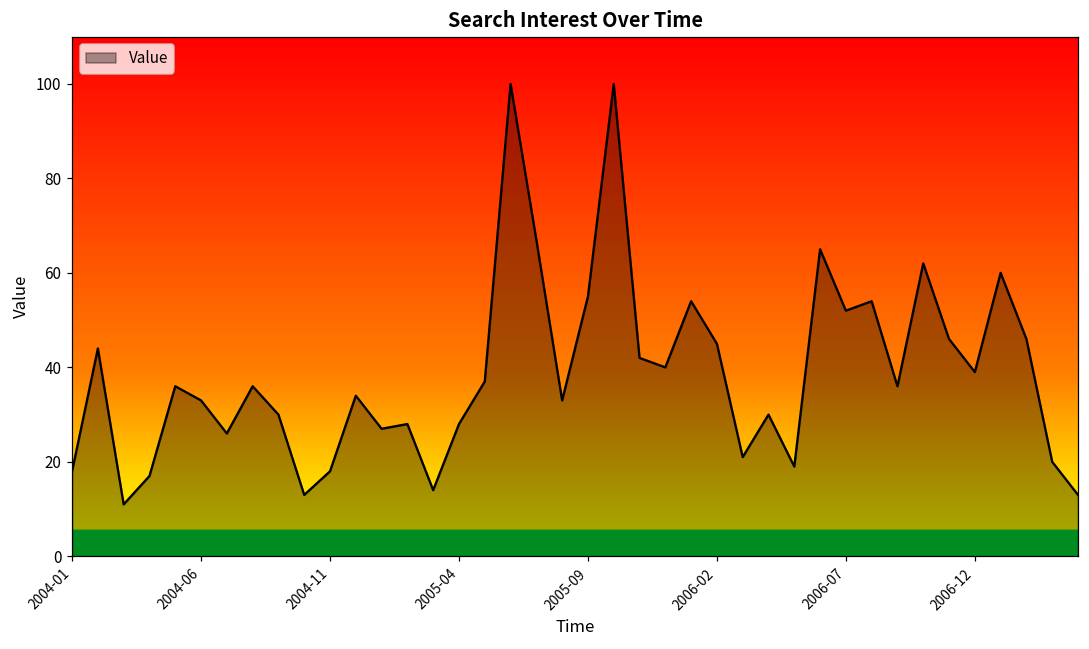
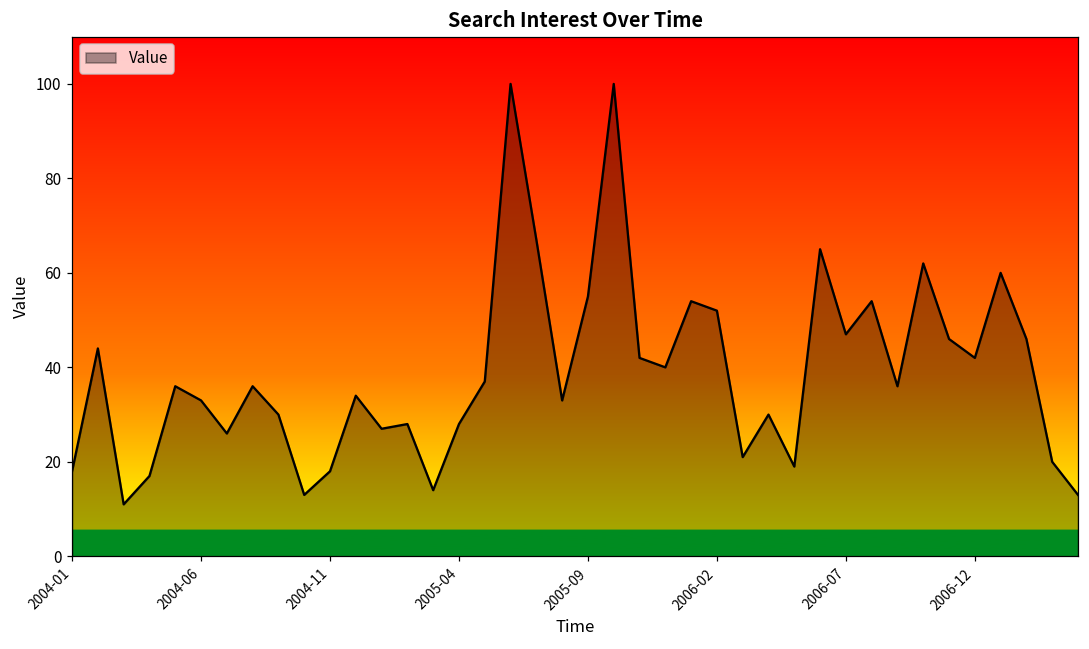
2006-02: 45 -> 52
2006-07: 52 -> 47
2006-12: 39 -> 42
